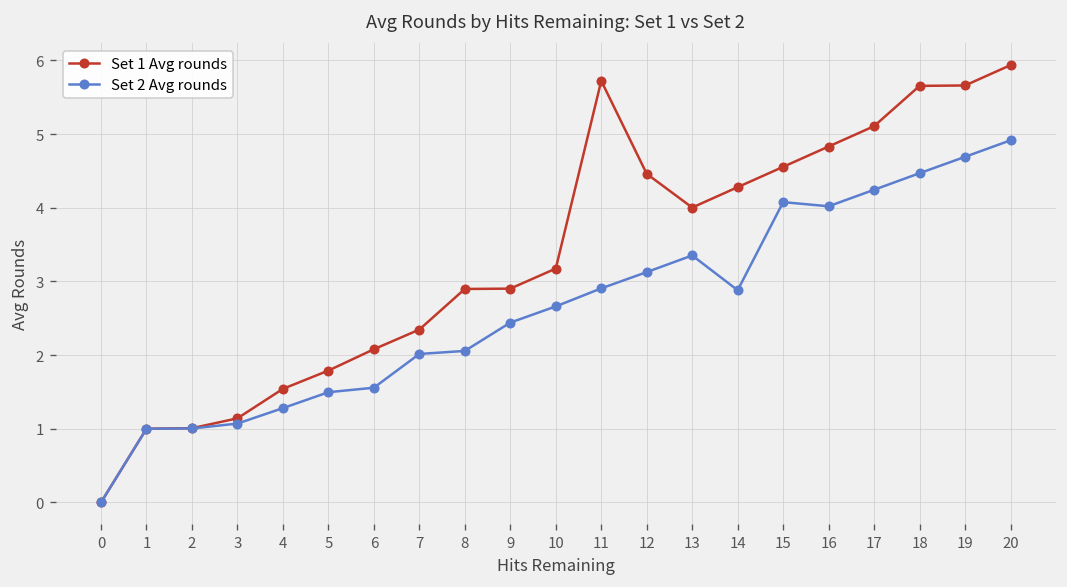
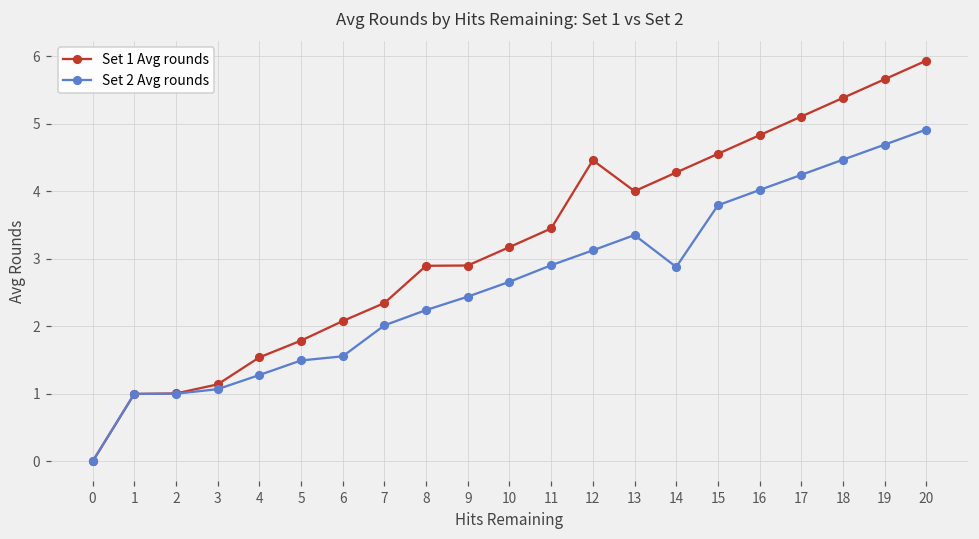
Set 2 Avg rounds, 8: 2.1 -> 2.2
Set 1 Avg rounds, 11: 5.7 -> 3.5
Set 2 Avg rounds, 15: 4.1 -> 3.8
Set 1 Avg rounds, 18: 5.7 -> 5.4
